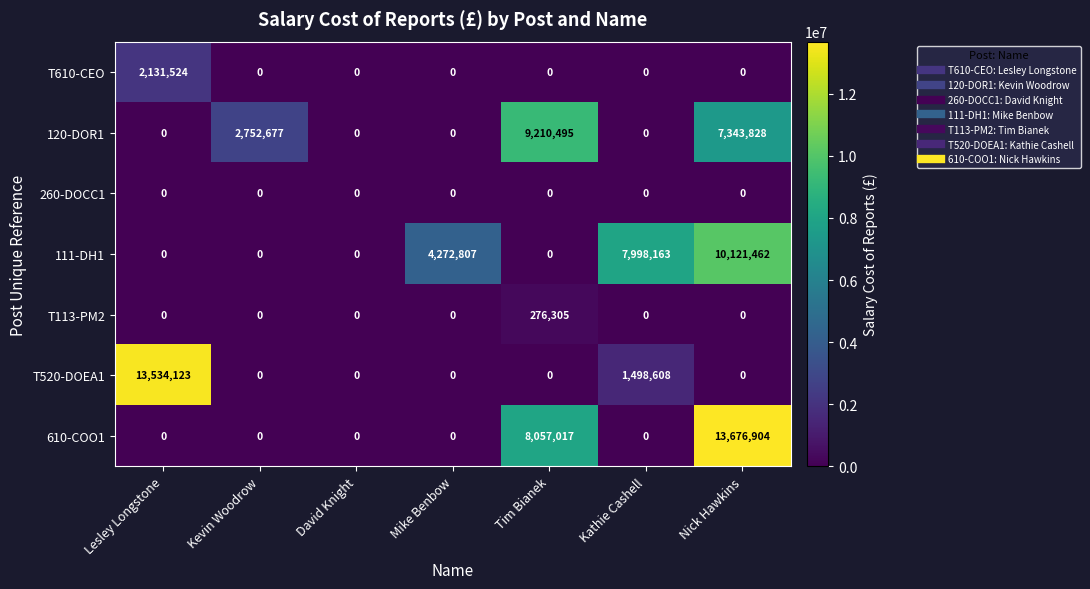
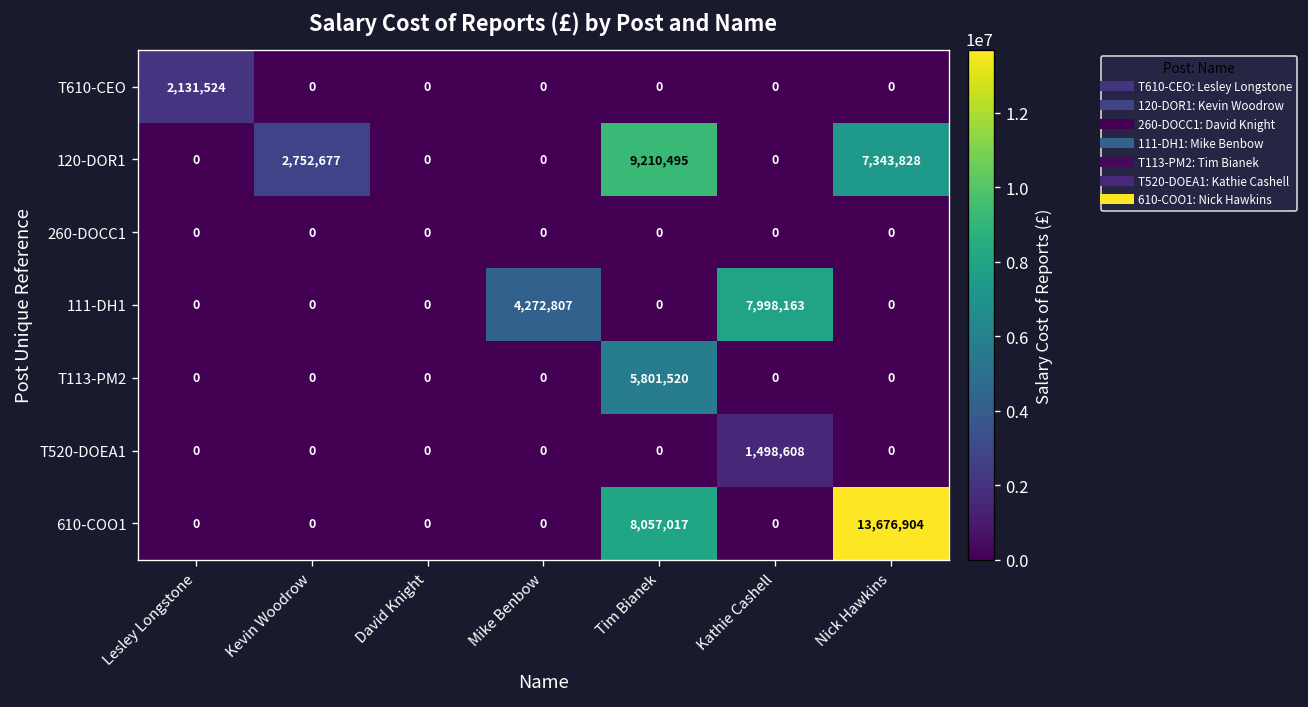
111-DH1, Nick Hawkins: 10,121,462 -> 0
T113-PM2, Tim Bianek: 276,305 -> 5,801,520
T520-DOEA1, Lesley Longstone: 13,534,123 -> 0
